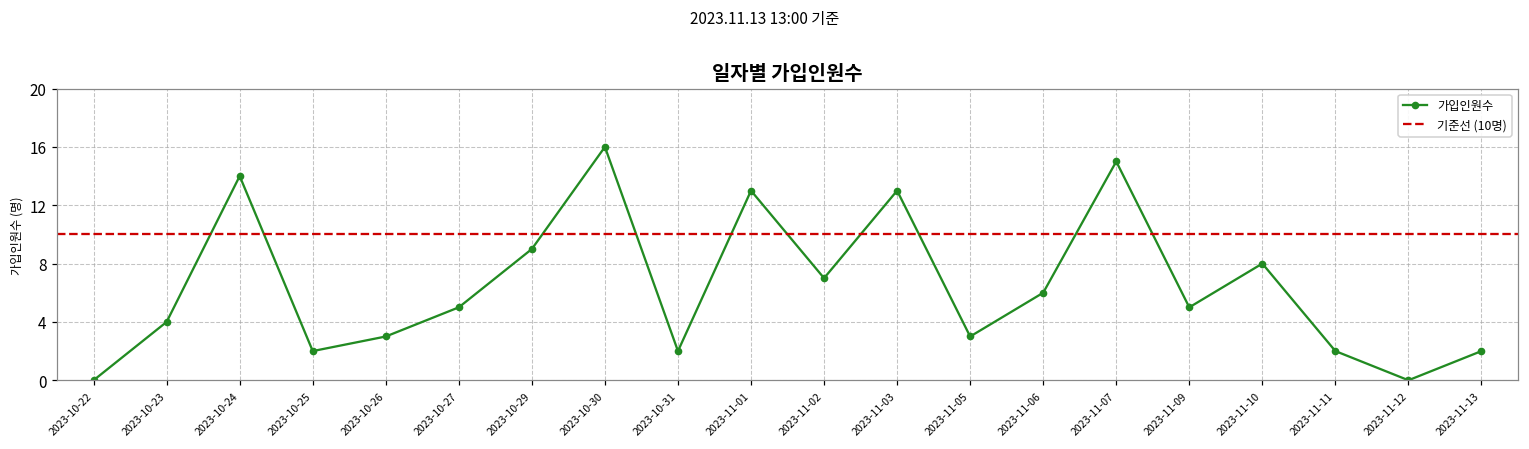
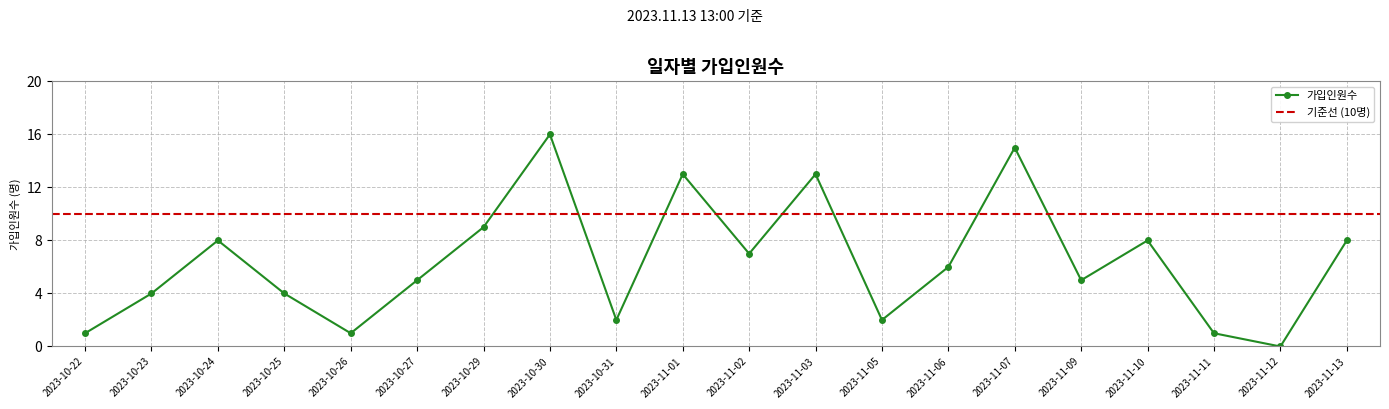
2023-10-22: 0 -> 1
2023-10-24: 14 -> 8
2023-10-25: 2 -> 4
2023-10-26: 3 -> 1
2023-11-05: 3 -> 2
2023-11-11: 2 -> 1
2023-11-13: 2 -> 8
